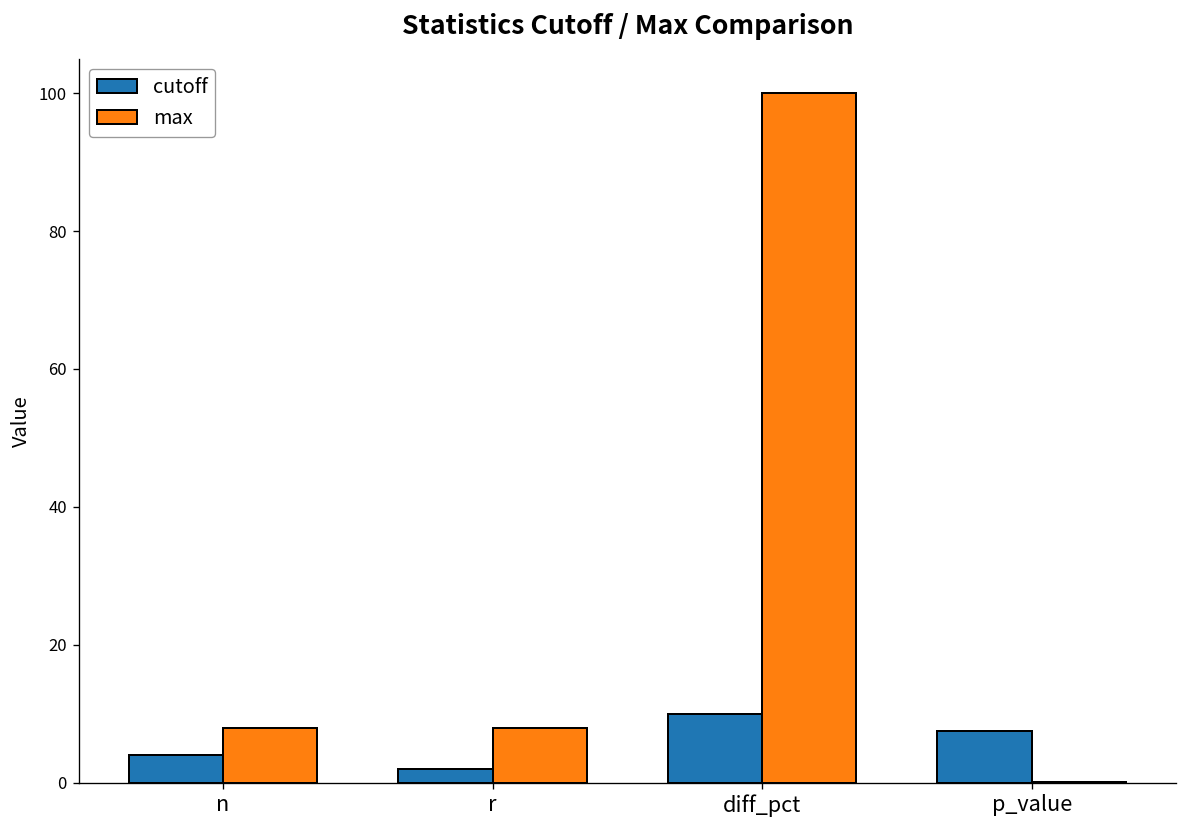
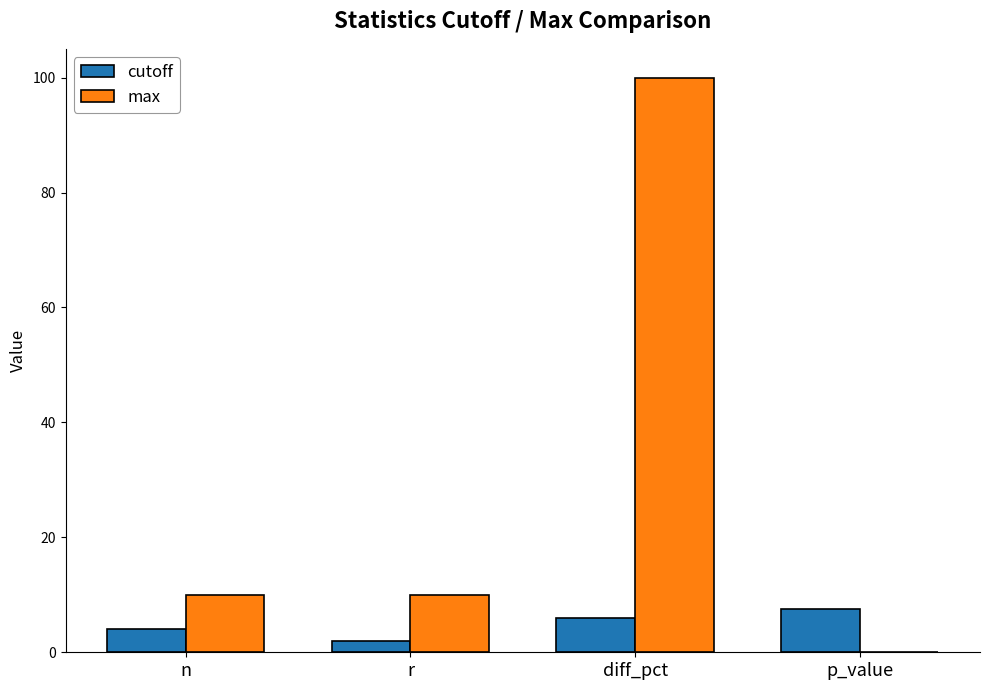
max, n: 8 -> 10
max, r: 8 -> 10
cutoff, diff_pct: 10 -> 6
